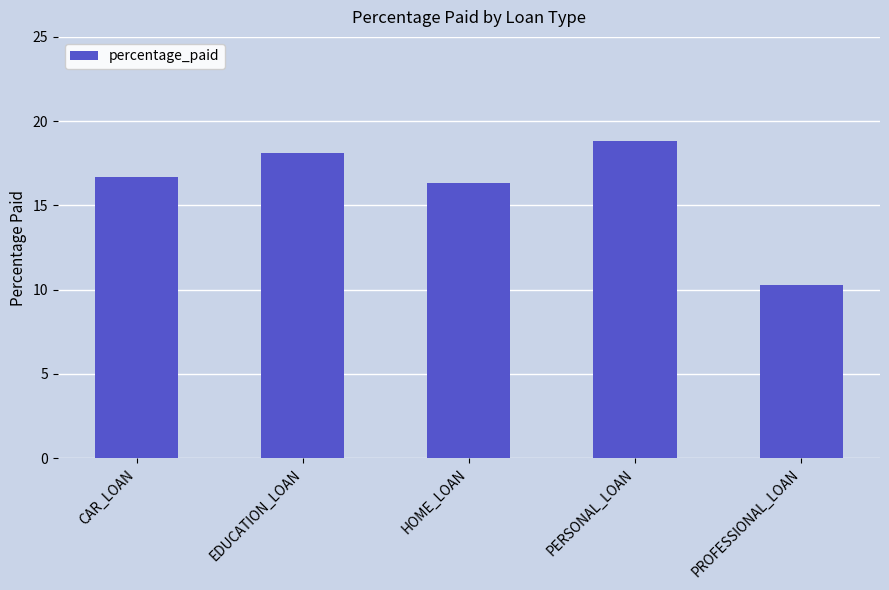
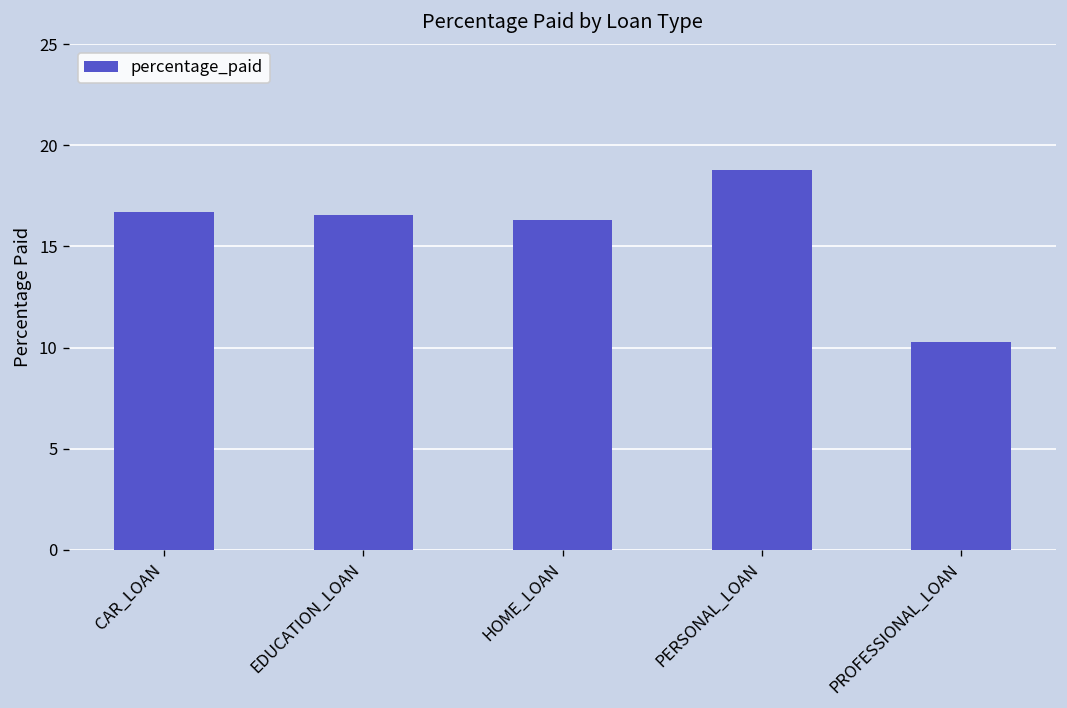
EDUCATION_LOAN: 18.1 -> 16.5
